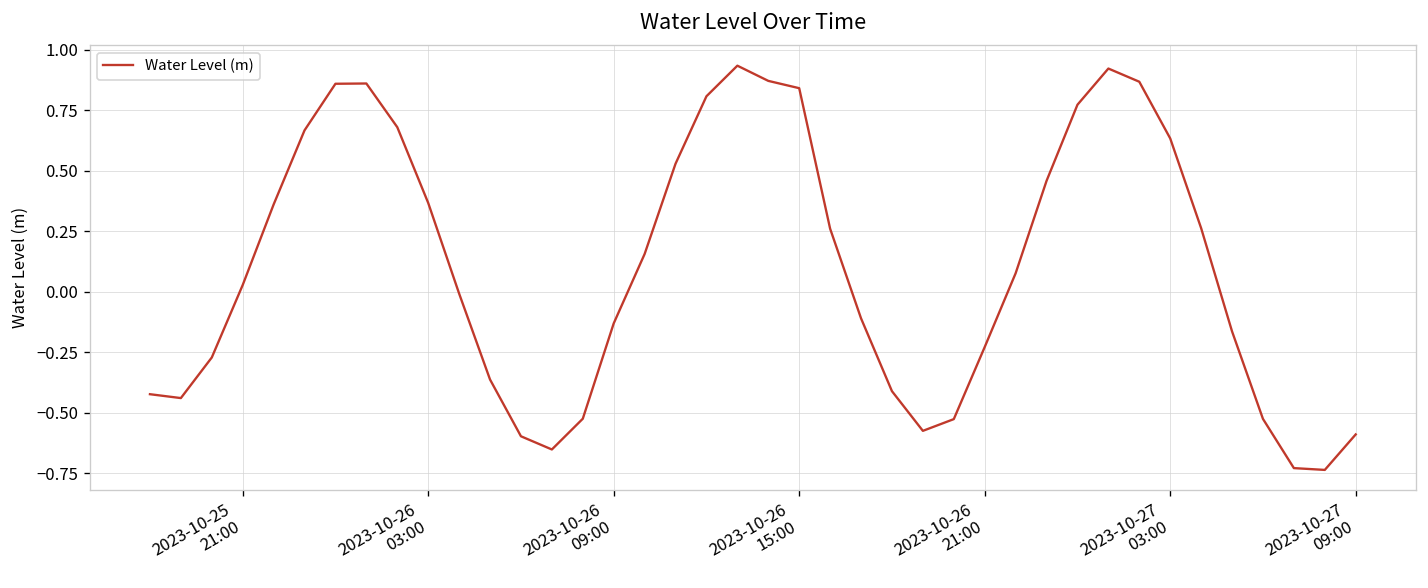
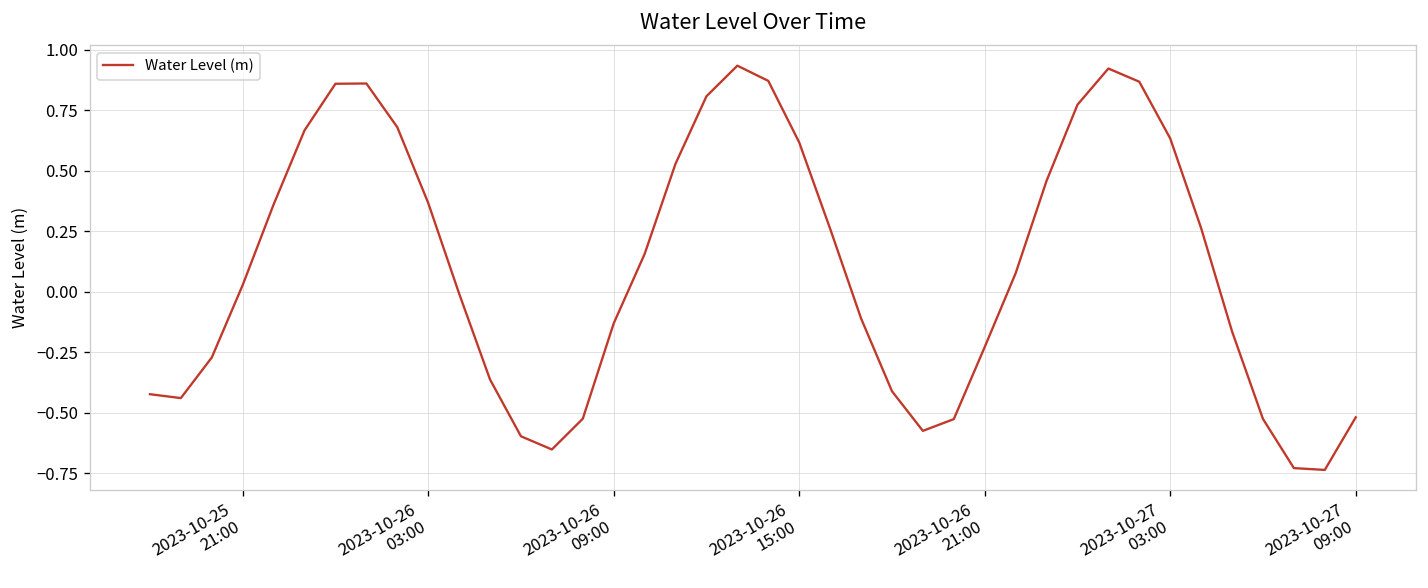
2023-10-26 15:00: 0.84 -> 0.62
2023-10-27 09:00: -0.59 -> -0.52
